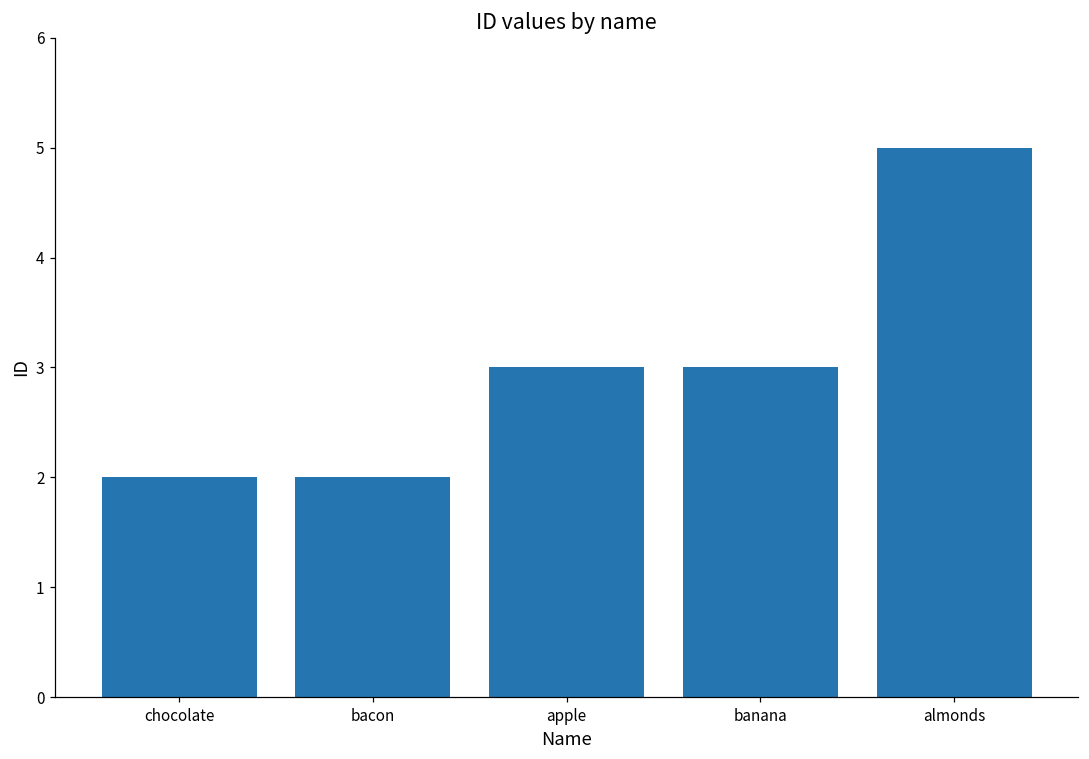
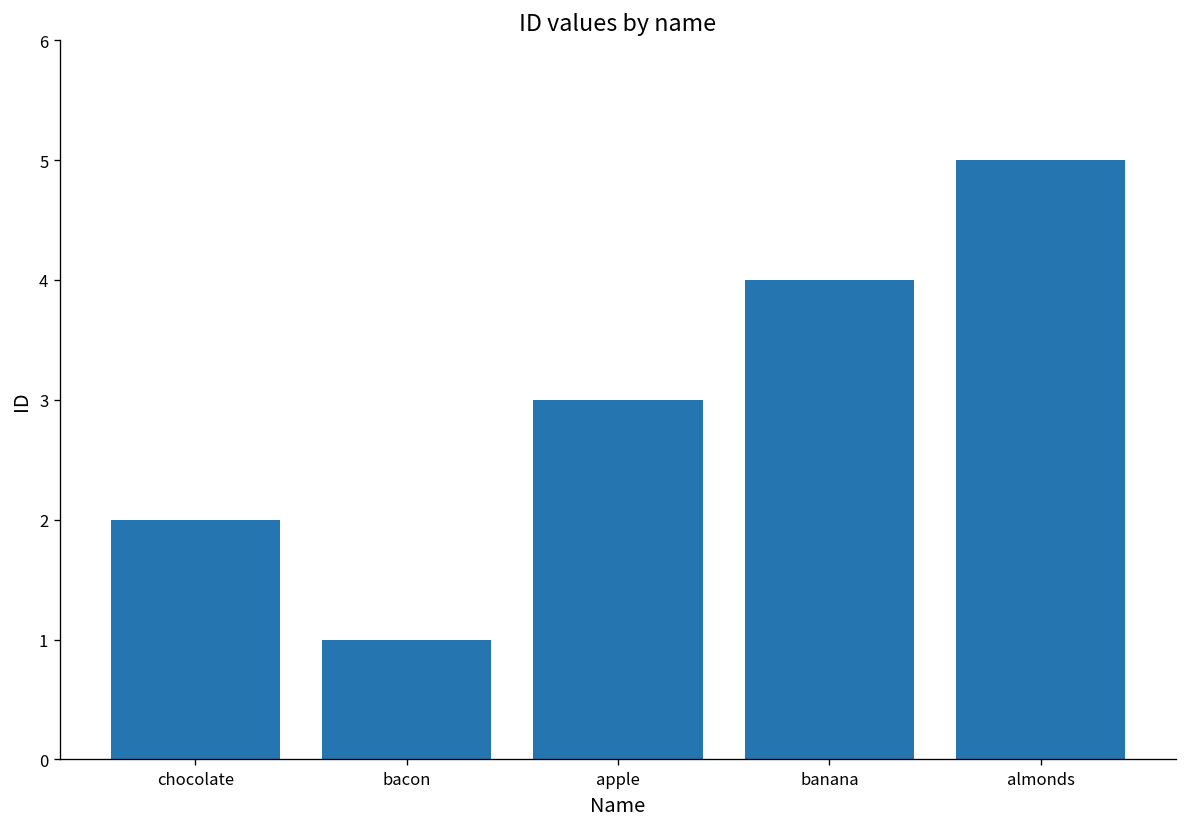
bacon: 2 -> 1
banana: 3 -> 4
